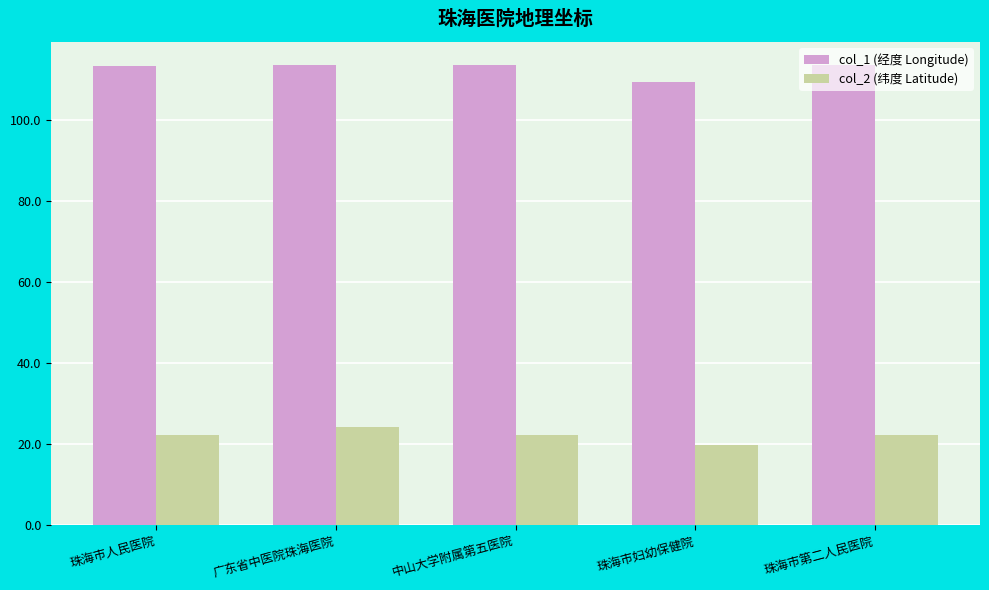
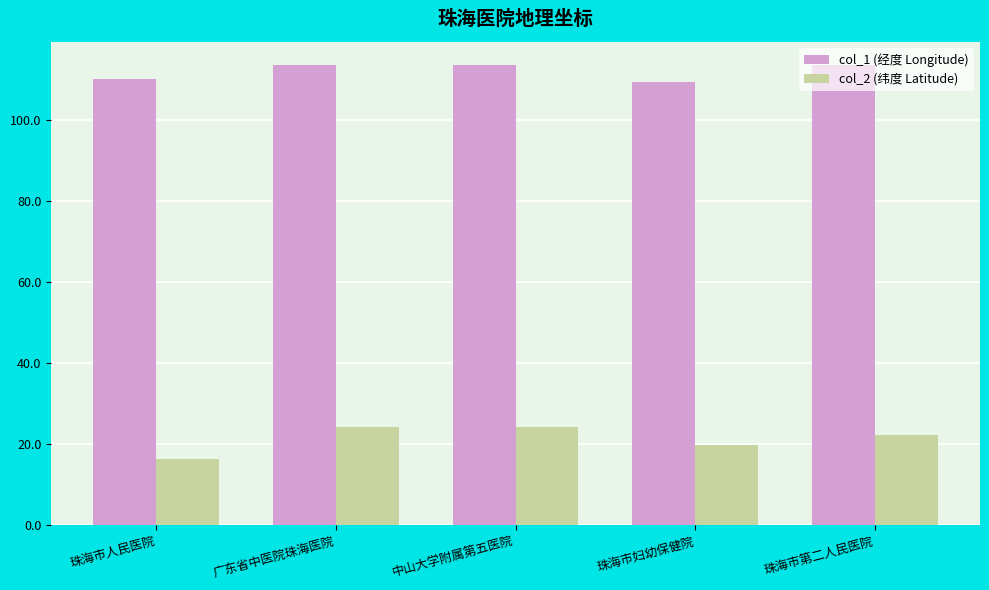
col_1 (经度 Longitude), 珠海市人民医院: 113 -> 110
col_2 (纬度 Latitude), 珠海市人民医院: 22 -> 16
col_2 (纬度 Latitude), 中山大学附属第五医院: 22 -> 24
